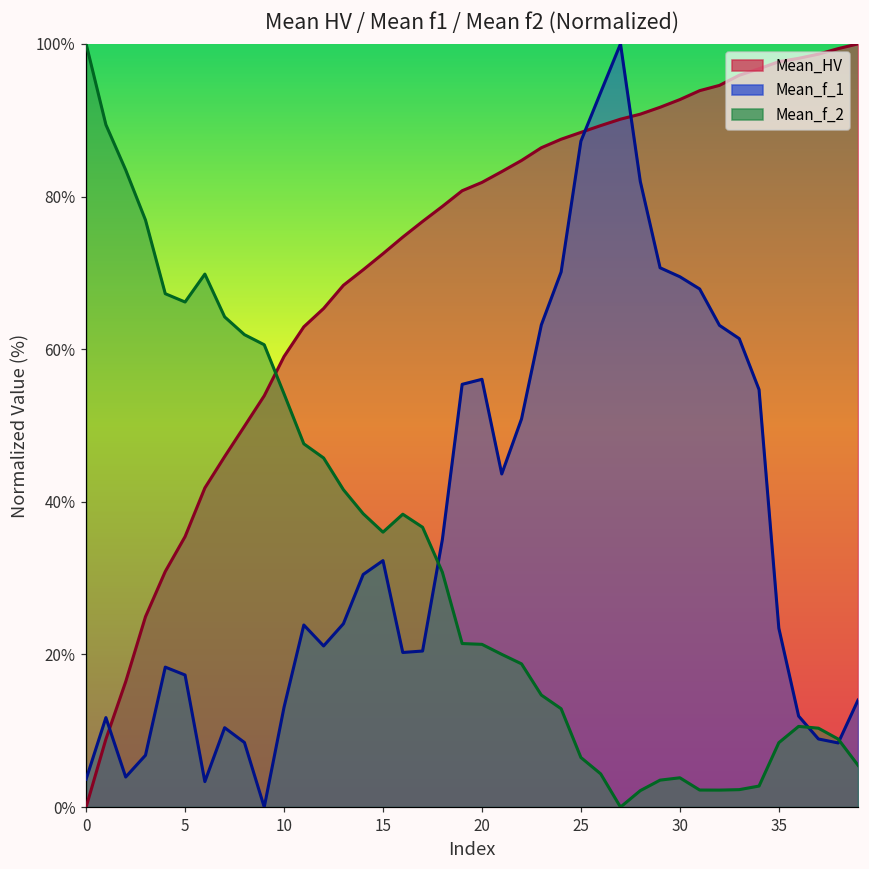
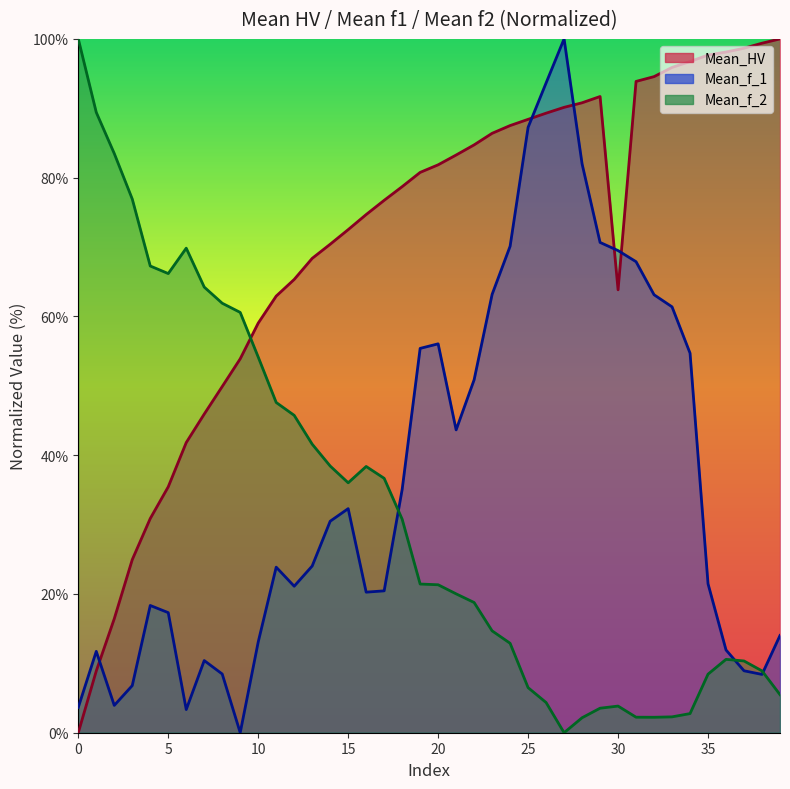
Mean_HV, 30: 93% -> 64%
Mean_f_1, 35: 23% -> 21%
